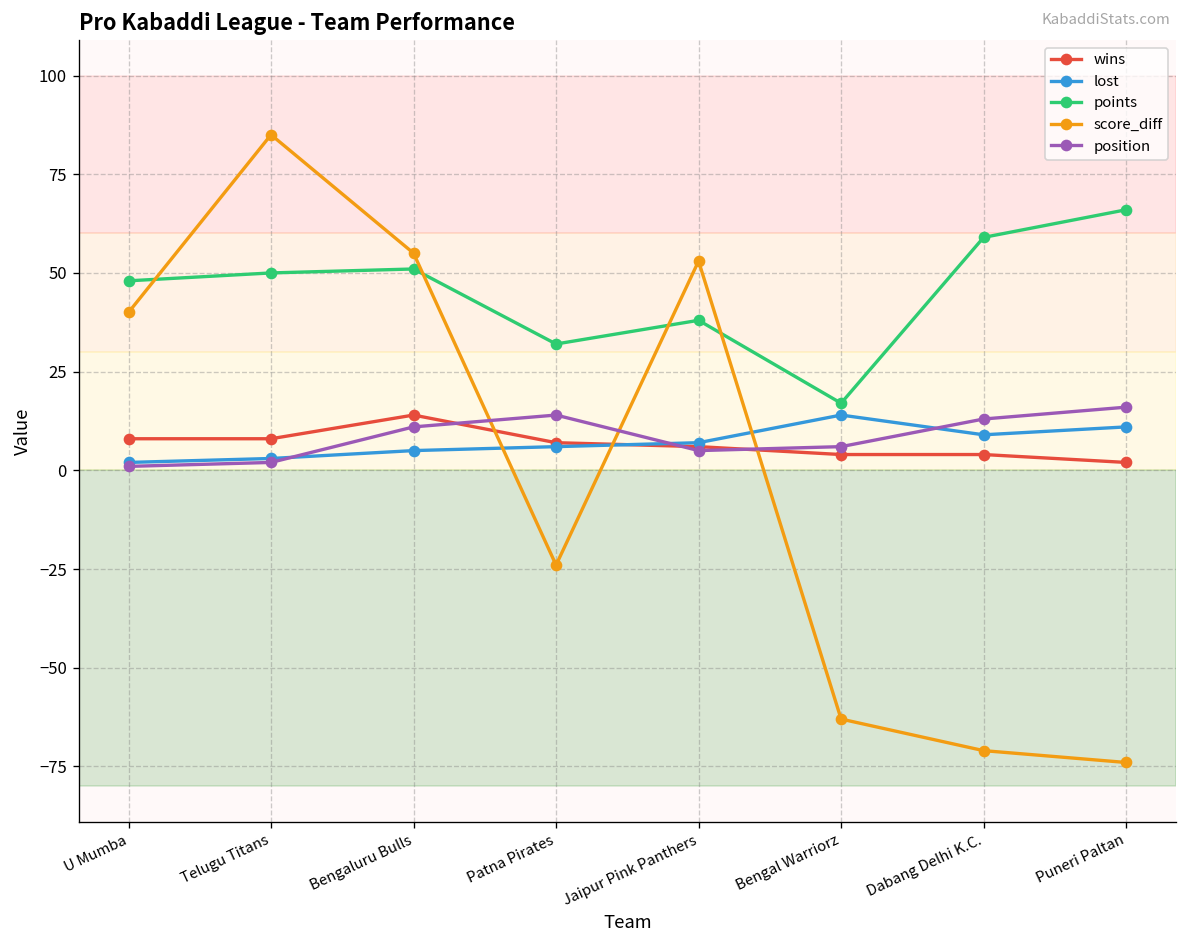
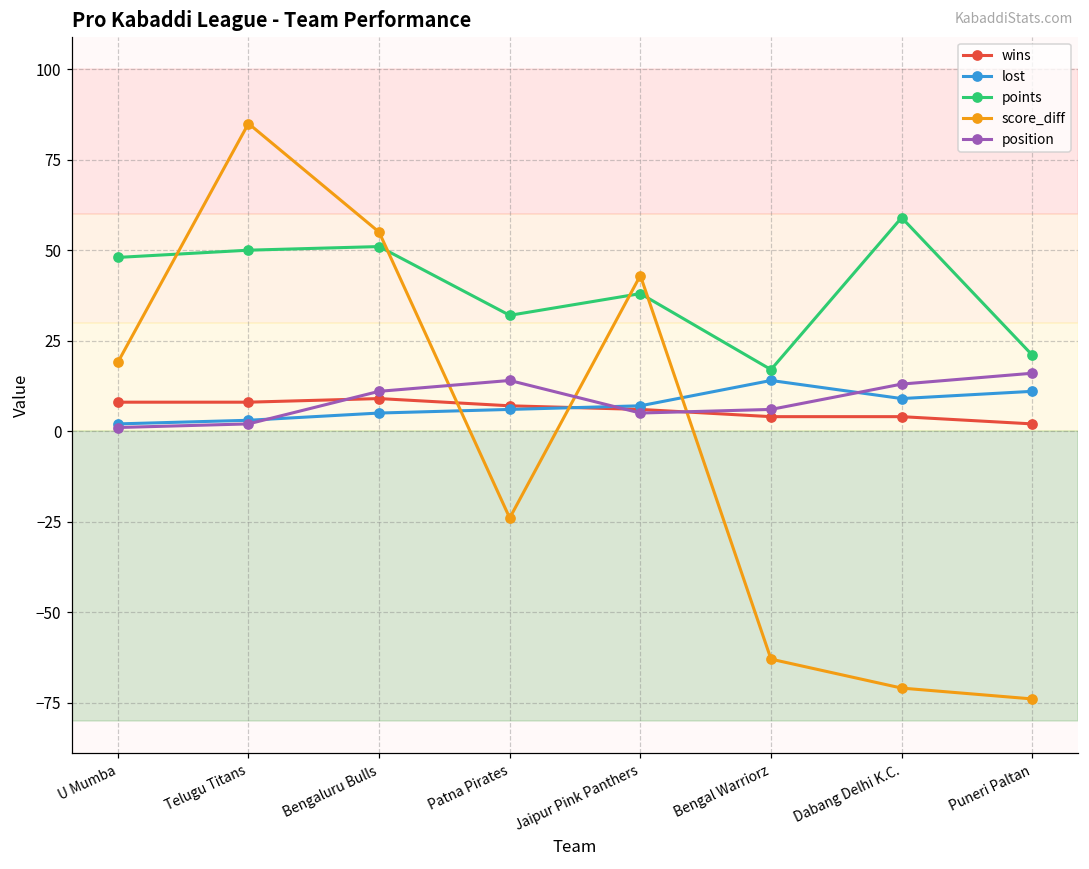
score_diff, U Mumba: 40 -> 19
wins, Bengaluru Bulls: 14 -> 9
score_diff, Jaipur Pink Panthers: 53 -> 43
points, Puneri Paltan: 66 -> 21
